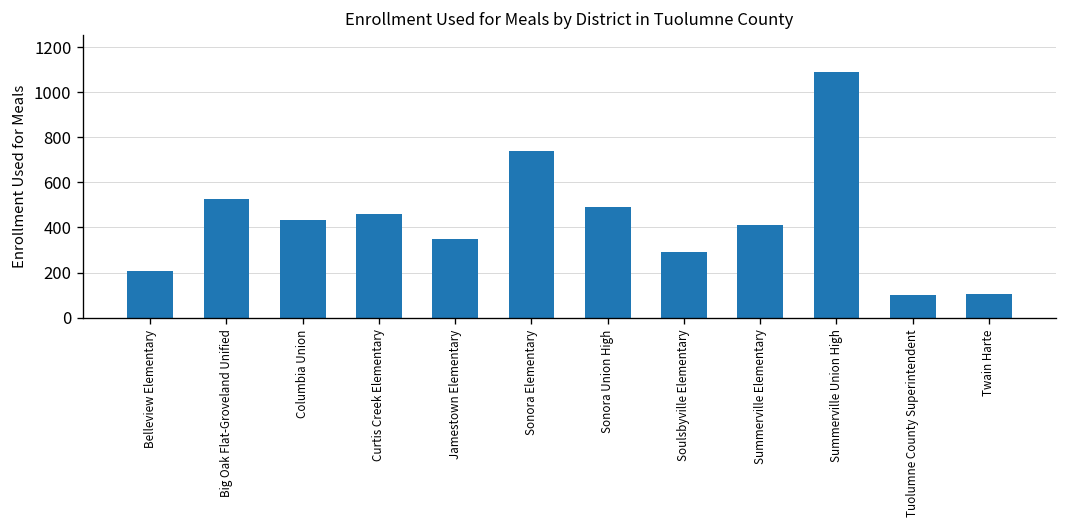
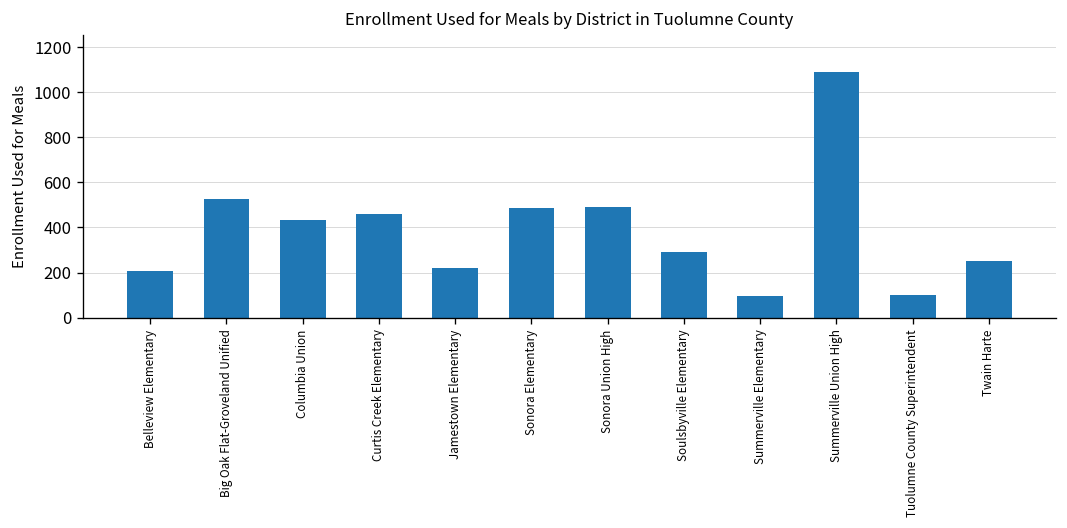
Jamestown Elementary: 350 -> 220
Sonora Elementary: 740 -> 490
Summerville Elementary: 410 -> 100
Twain Harte: 110 -> 250
